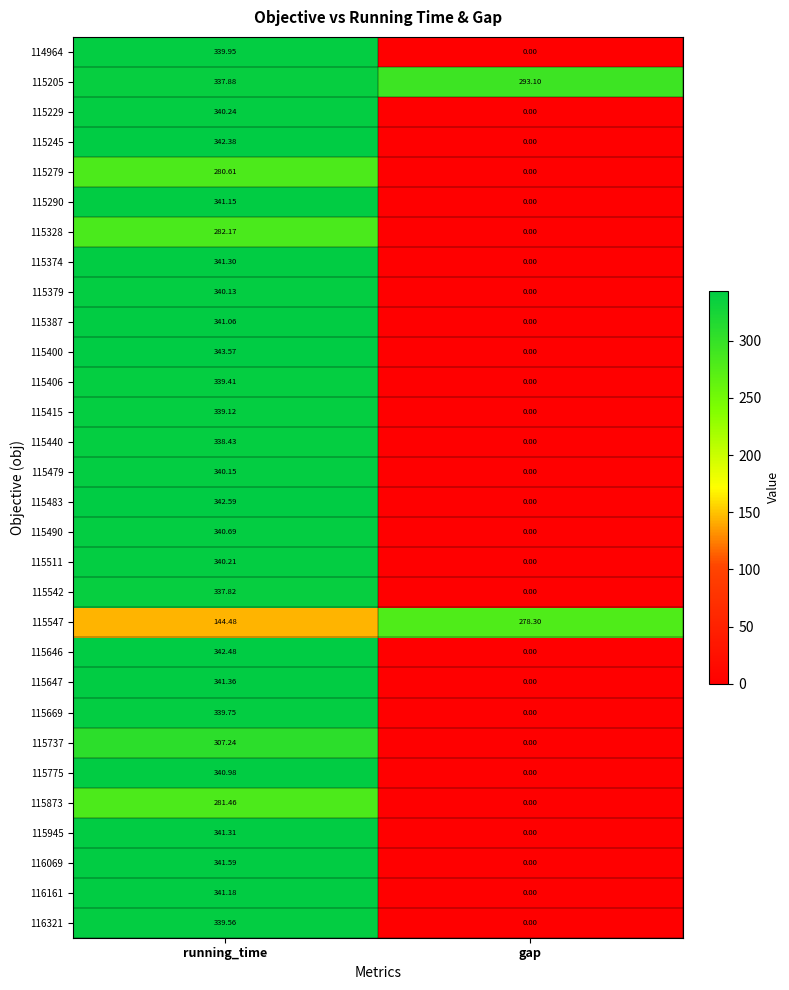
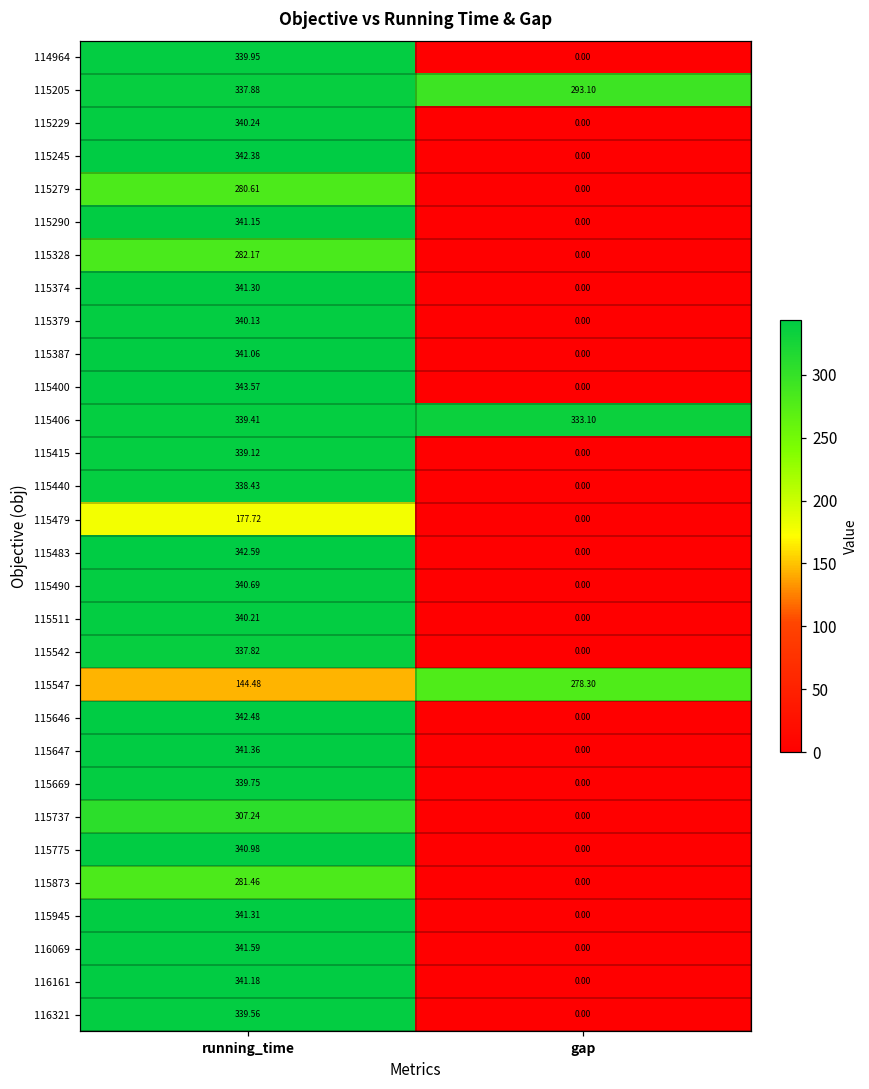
115406, gap: 0.00 -> 333.10
115479, running_time: 340.15 -> 177.72
